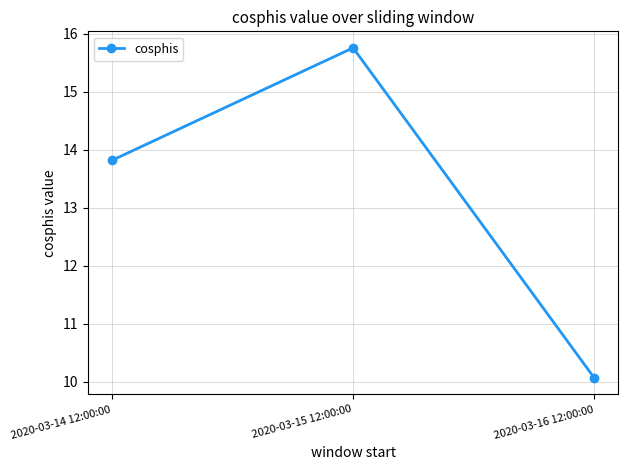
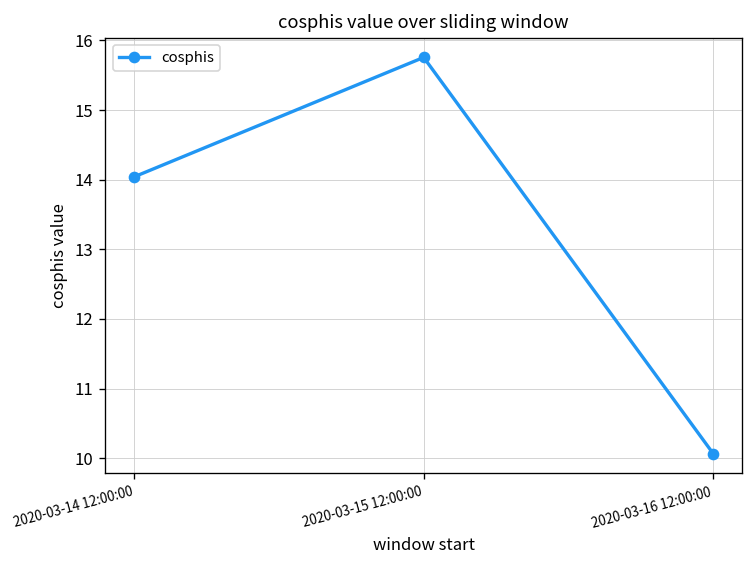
2020-03-14 12:00:00: 13.8 -> 14.0
